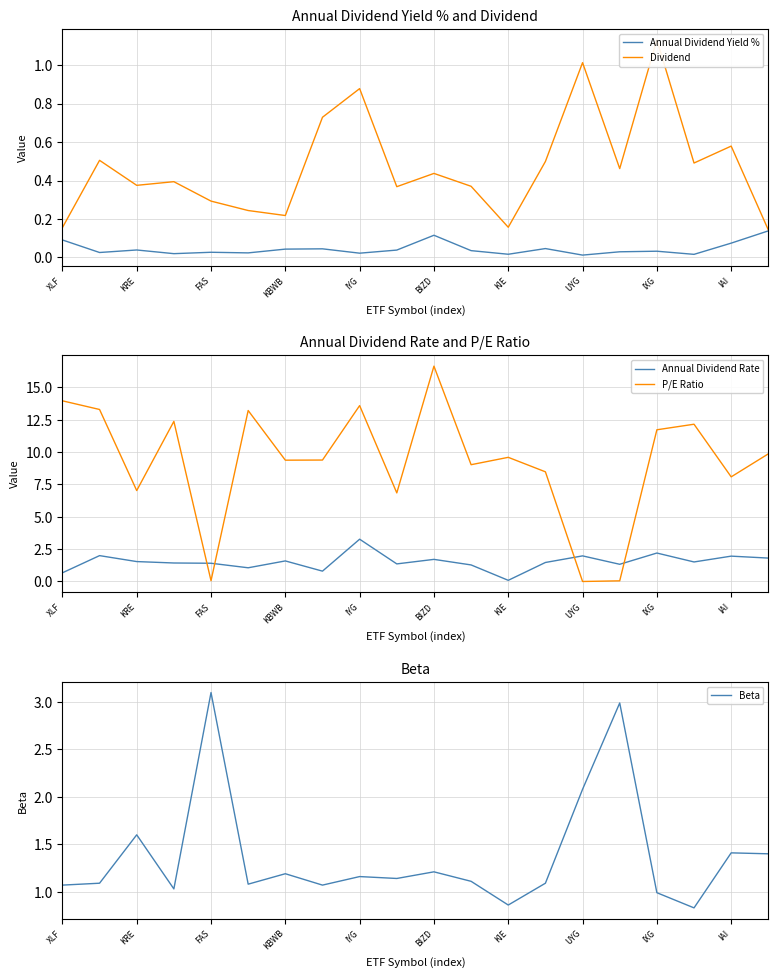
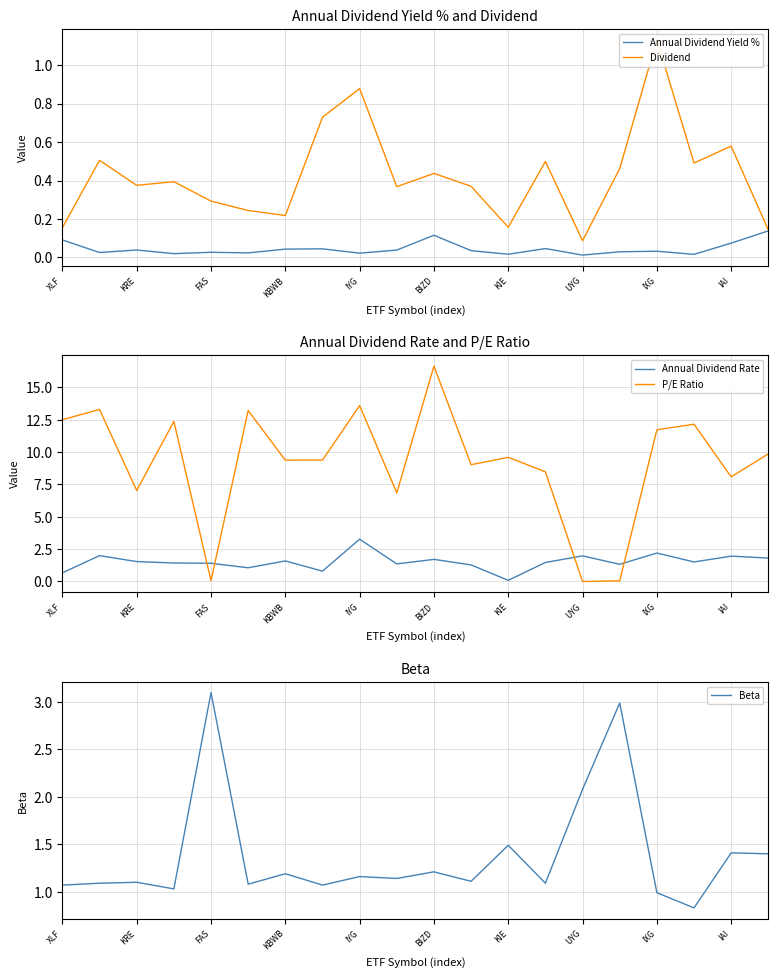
Annual Dividend Yield % and Dividend, Dividend, UYG: 1.01 -> 0.09
Annual Dividend Rate and P/E Ratio, P/E Ratio, XLF: 14.0 -> 12.5
Beta, KRE: 1.6 -> 1.1
Beta, KIE: 0.9 -> 1.5
